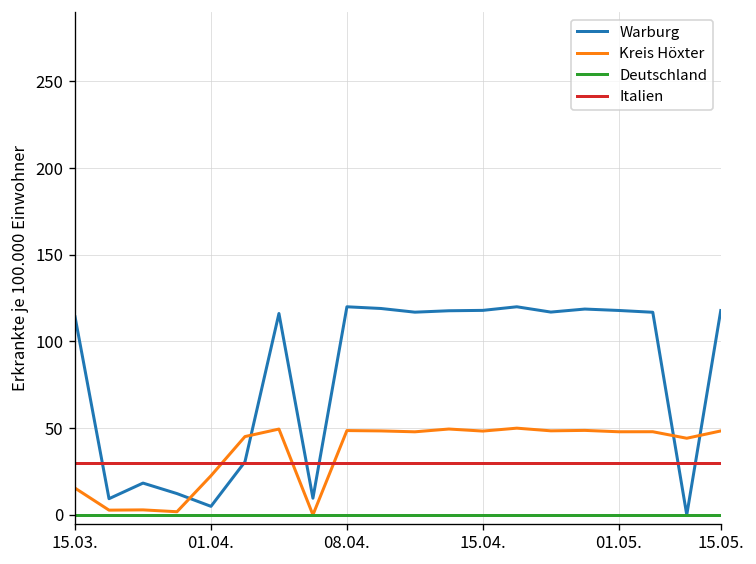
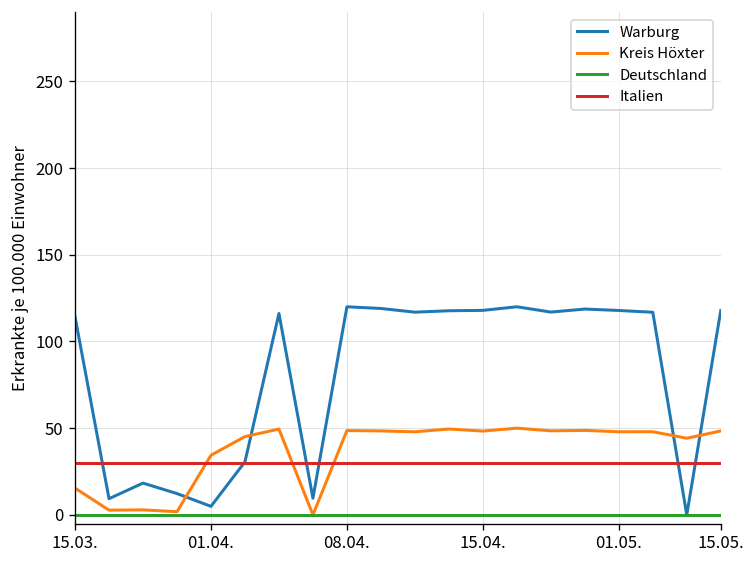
Kreis Höxter, 01.04.: 23 -> 34
